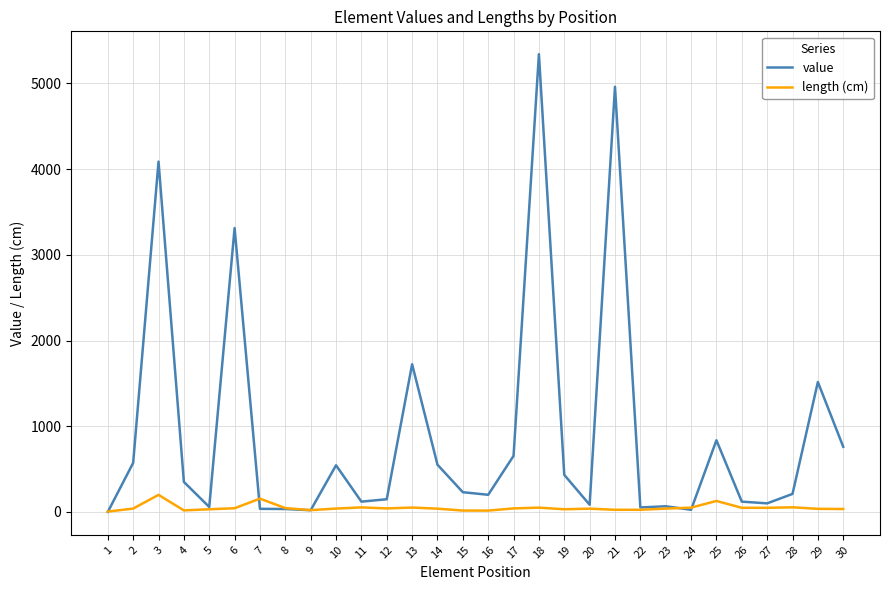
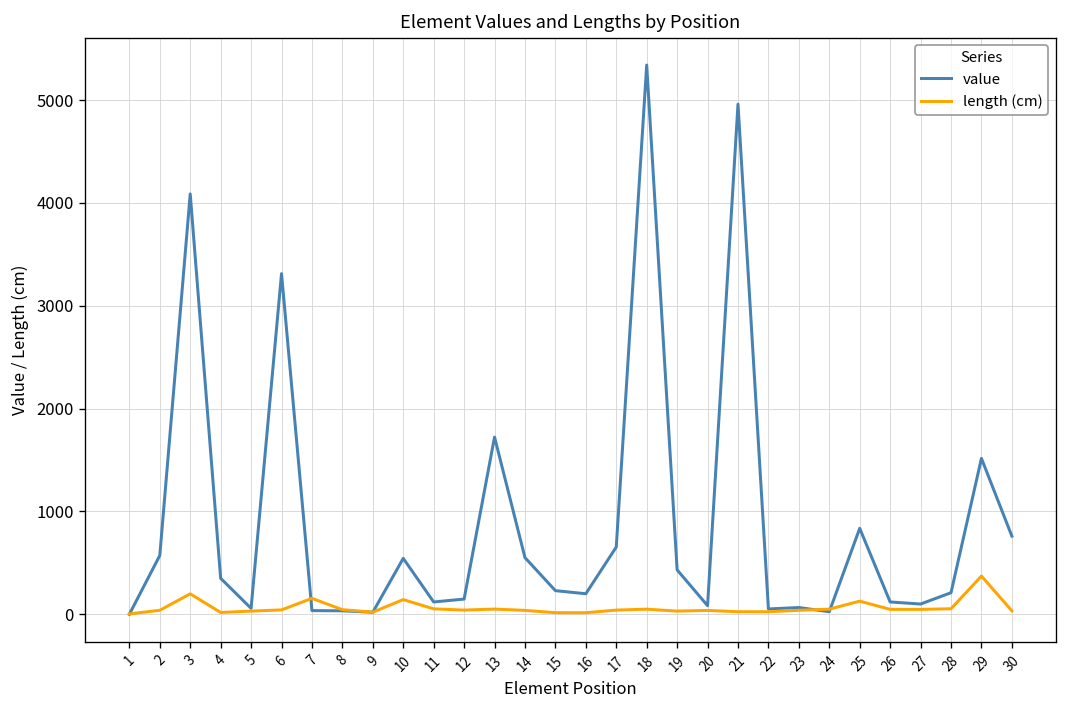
length (cm), 10: 0 -> 100
length (cm), 29: 0 -> 400
